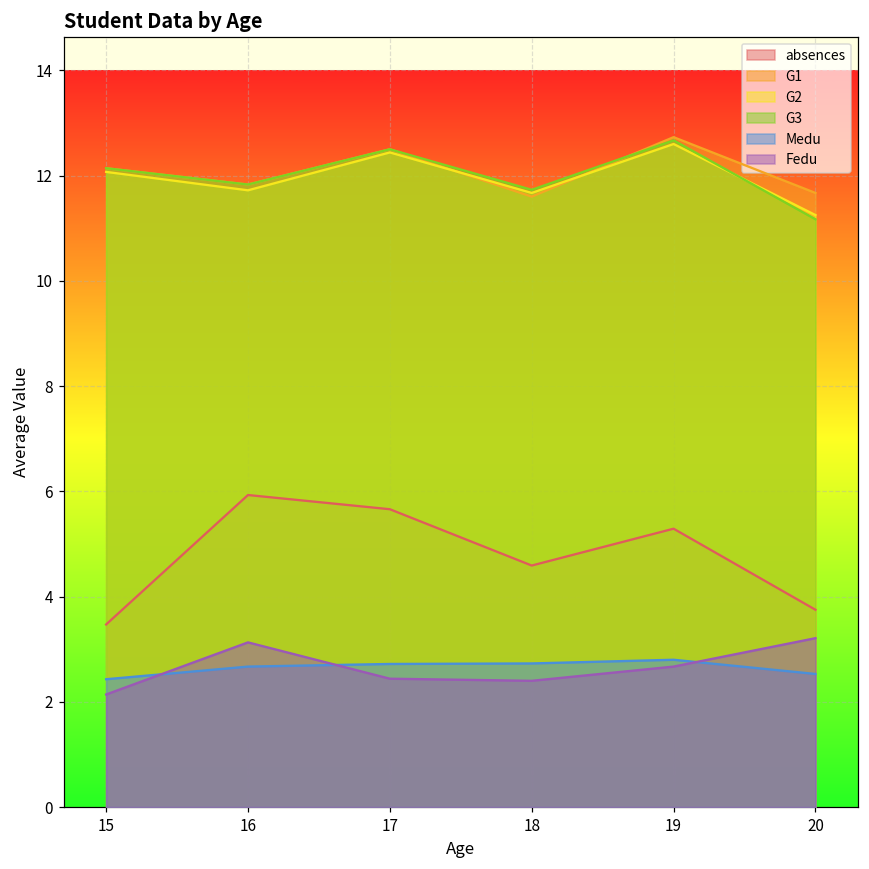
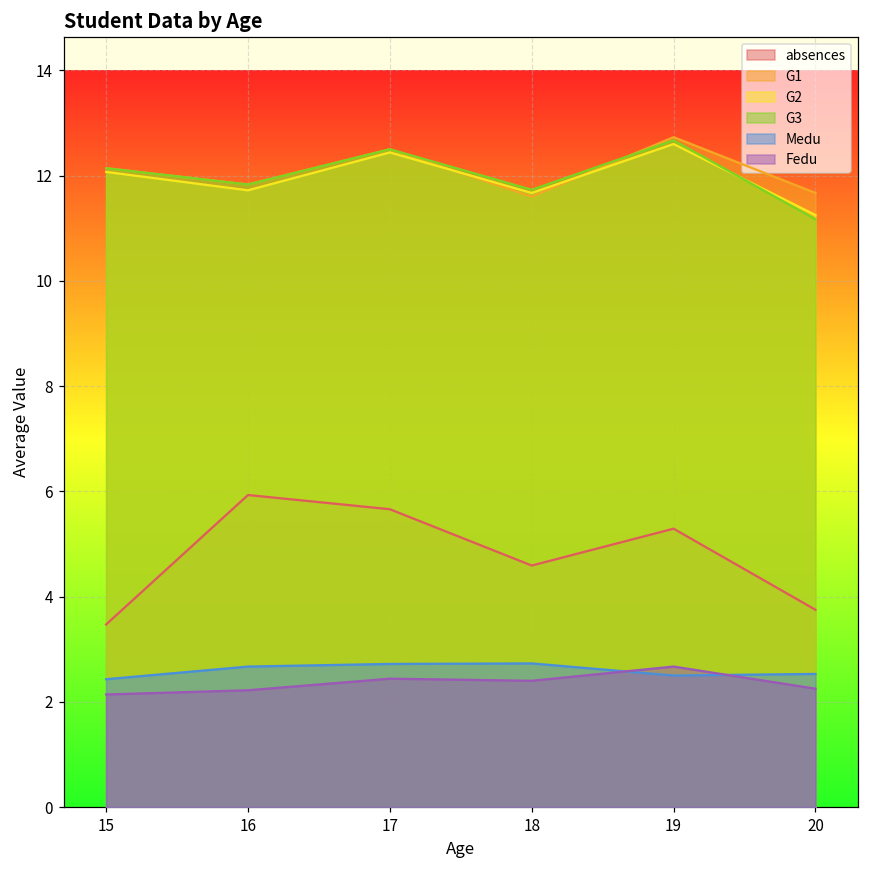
Fedu, 16: 3.1 -> 2.2
Medu, 19: 2.8 -> 2.5
Fedu, 20: 3.2 -> 2.3
